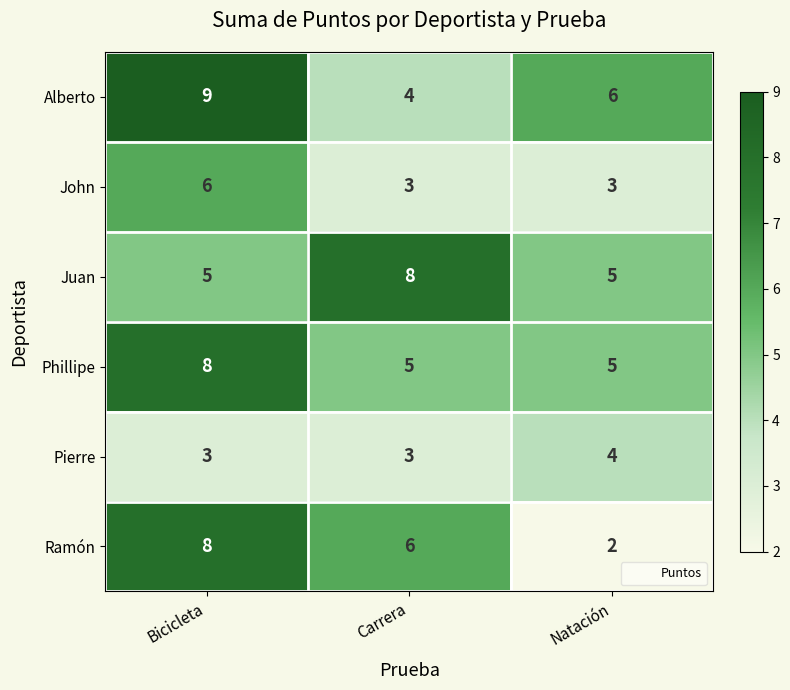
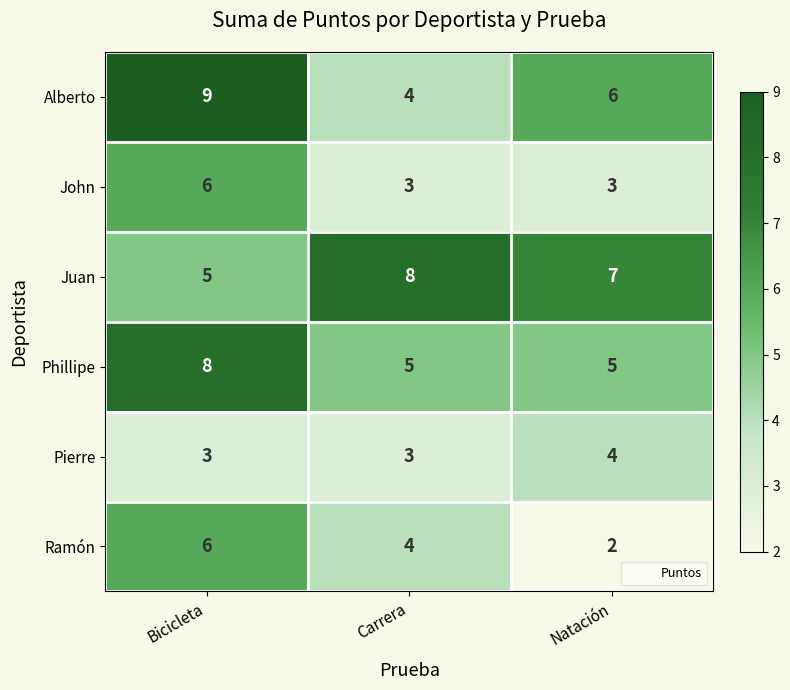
Juan, Natación: 5 -> 7
Ramón, Bicicleta: 8 -> 6
Ramón, Carrera: 6 -> 4
